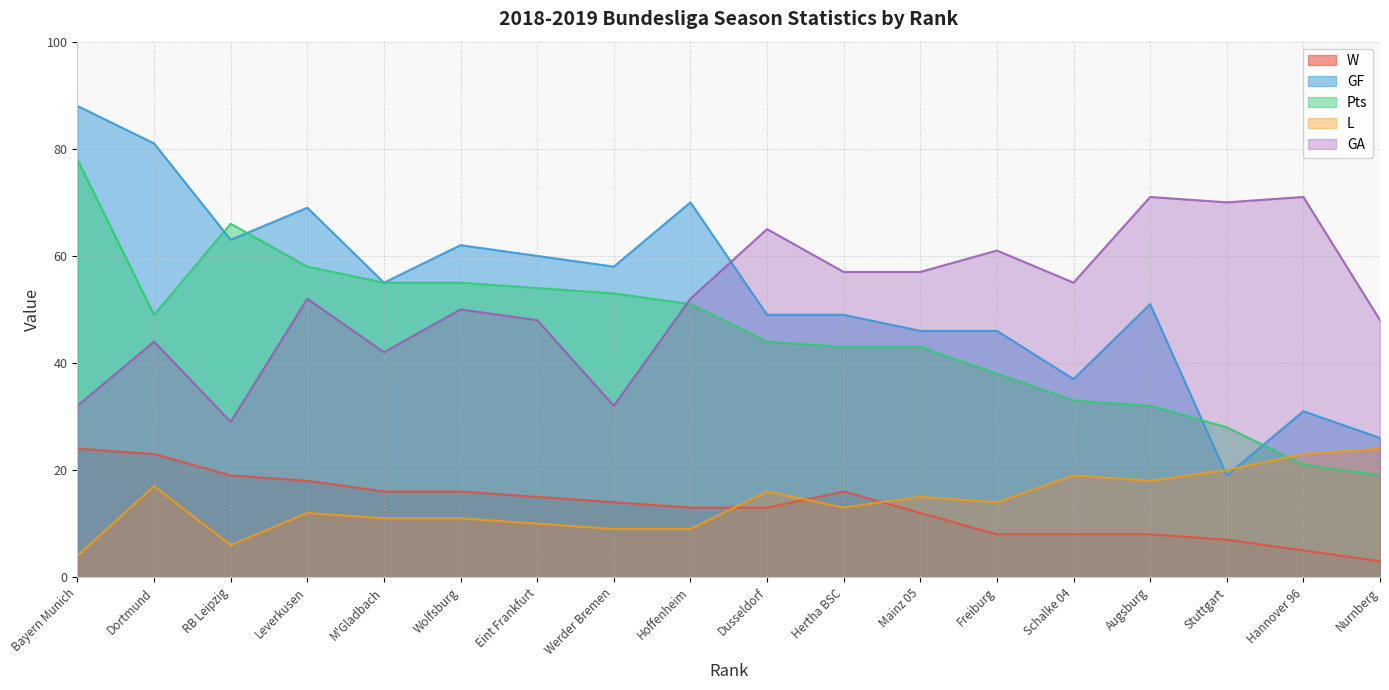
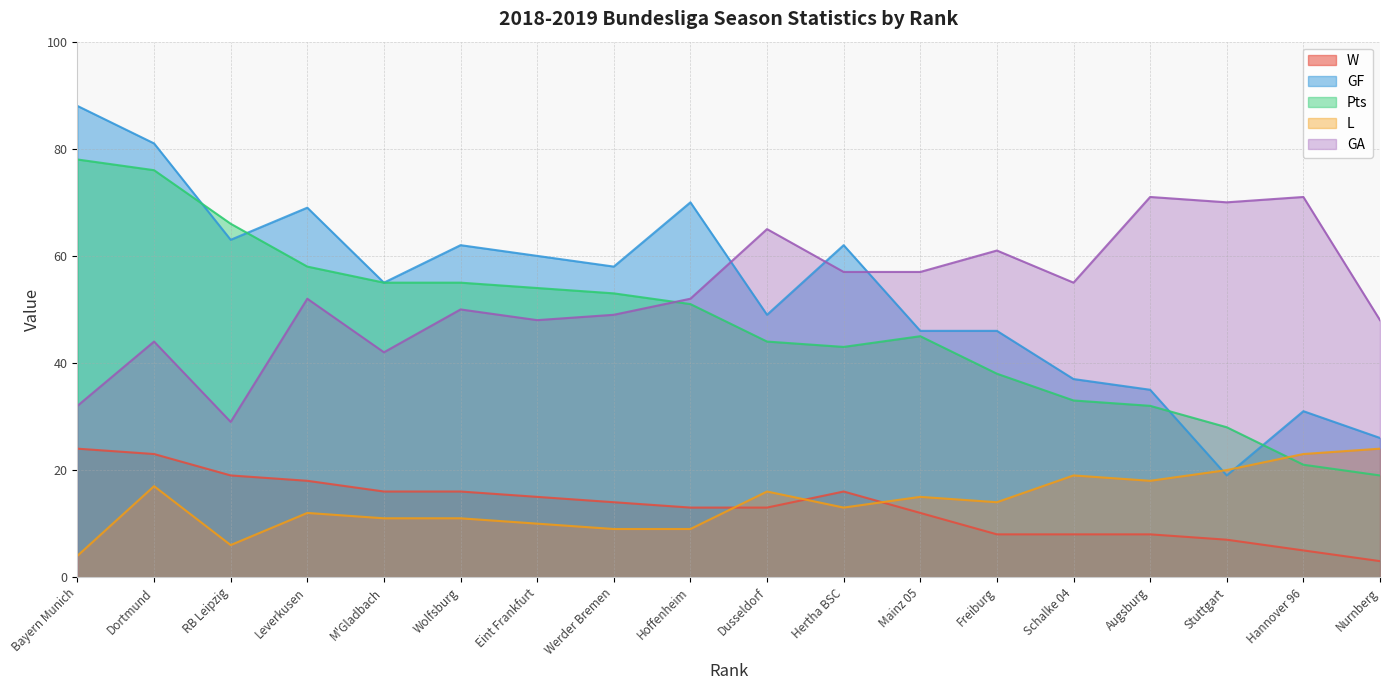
Pts, Dortmund: 49 -> 76
GA, Werder Bremen: 32 -> 49
GF, Hertha BSC: 49 -> 62
Pts, Mainz 05: 43 -> 45
GF, Augsburg: 51 -> 35
